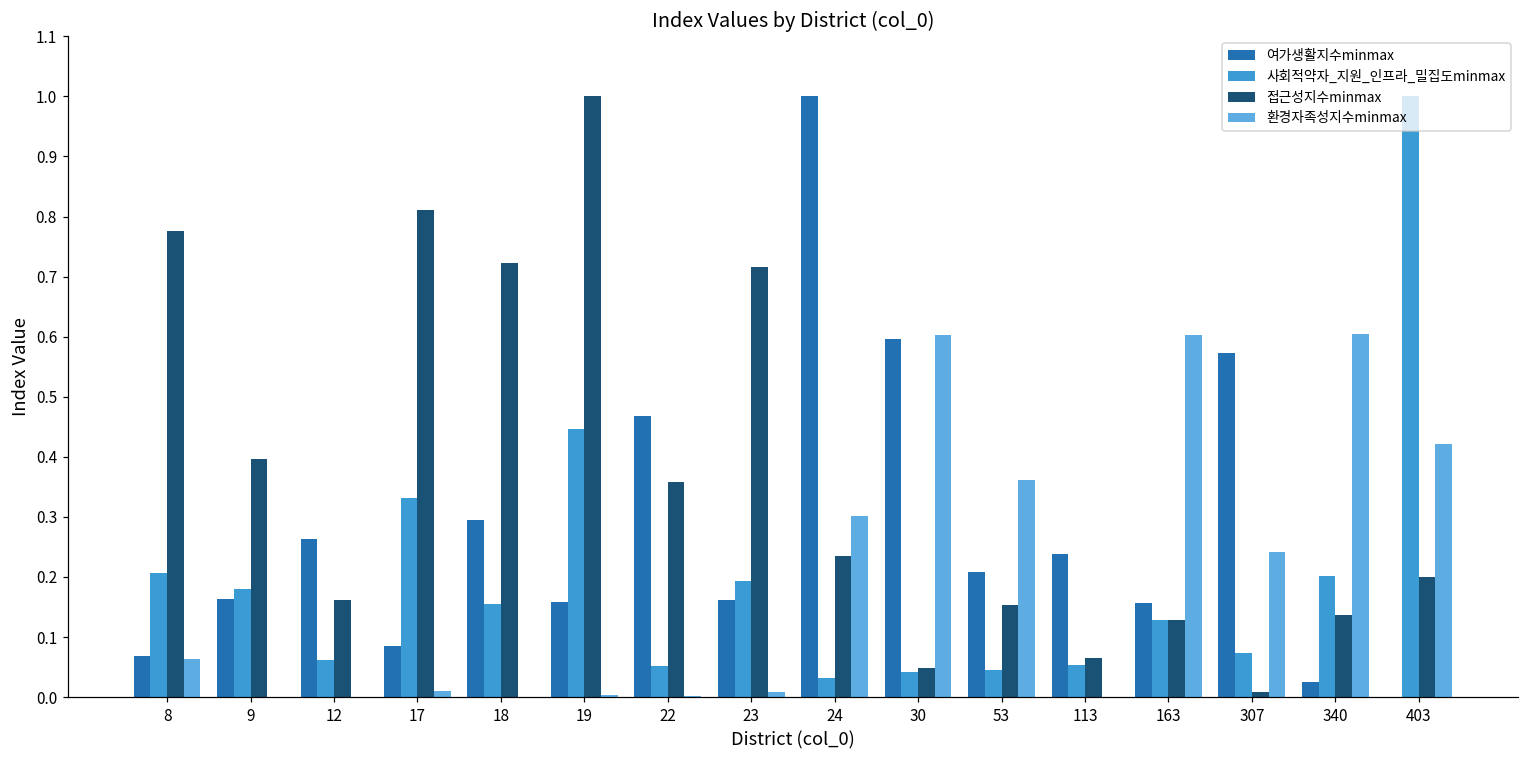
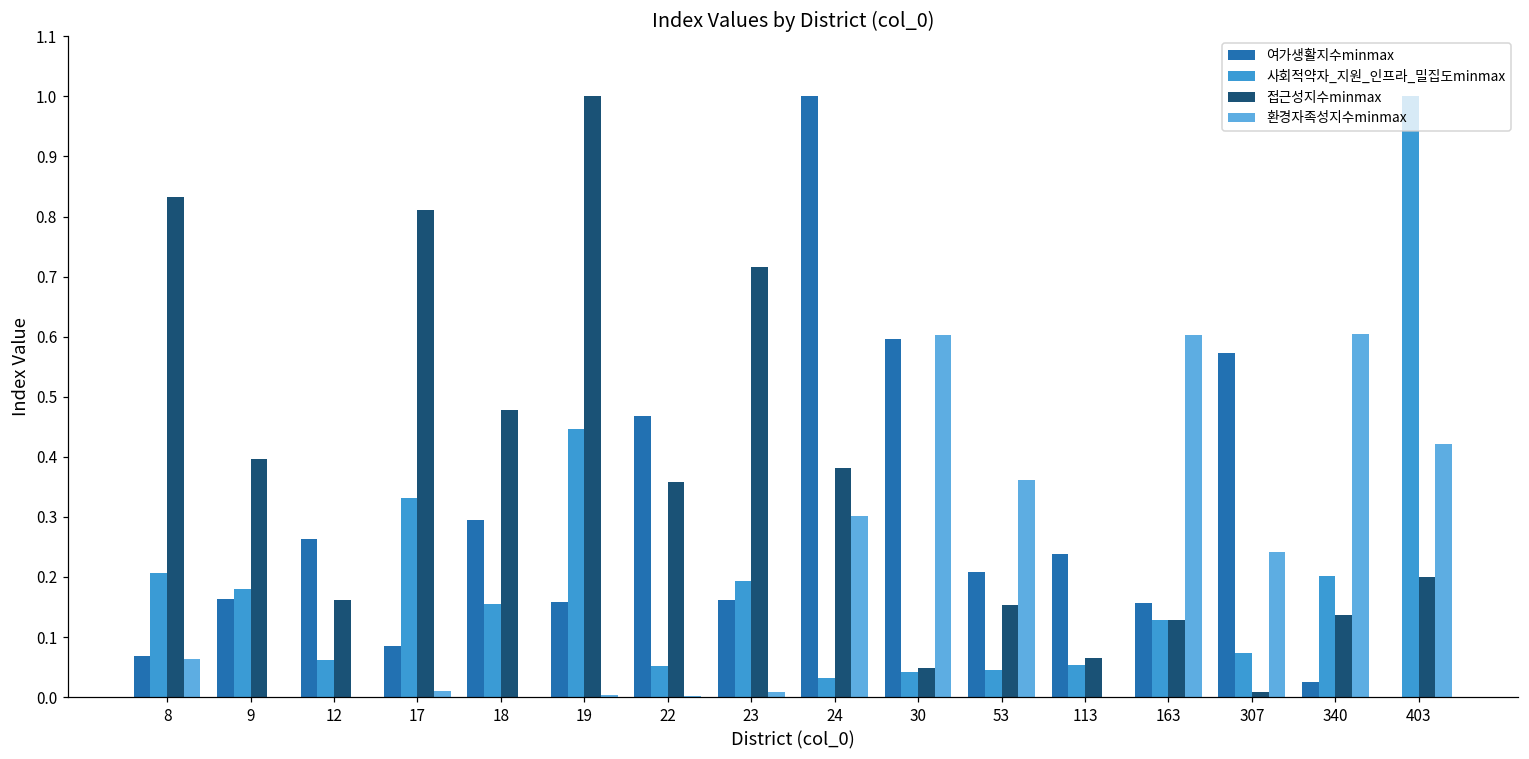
접근성지수minmax, 8: 0.78 -> 0.83
접근성지수minmax, 18: 0.72 -> 0.48
접근성지수minmax, 24: 0.24 -> 0.38
